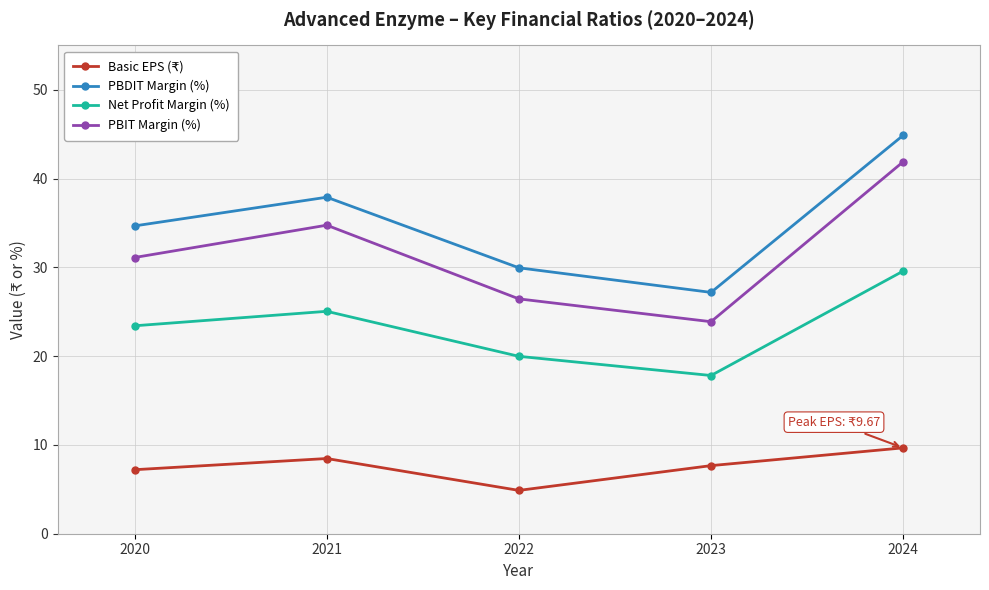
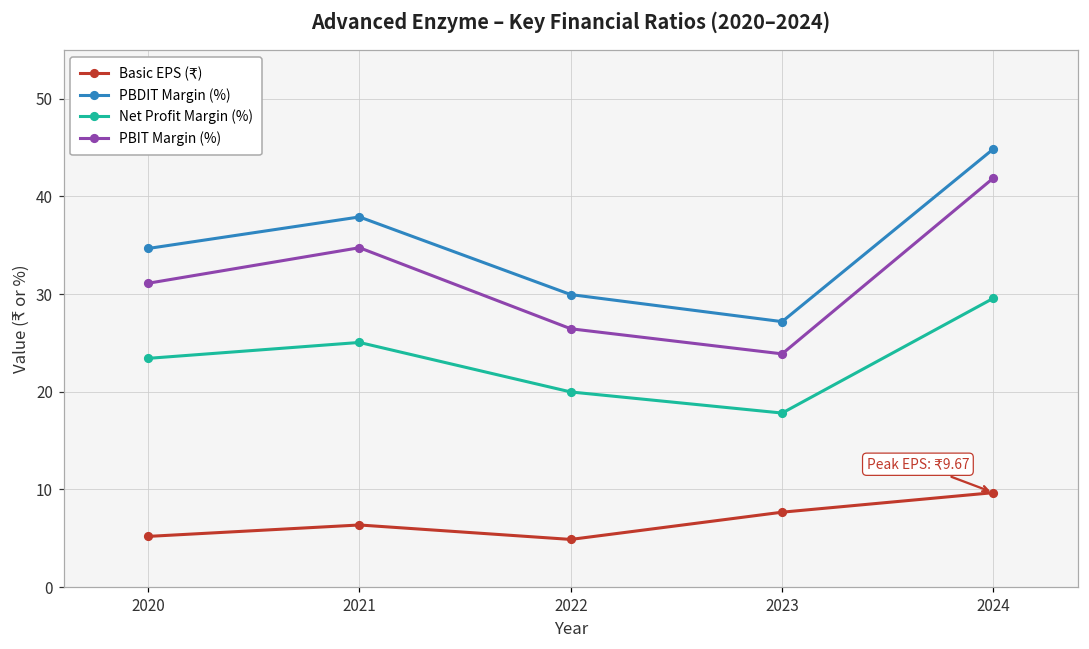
Basic EPS (₹), 2020: 7 -> 5
Basic EPS (₹), 2021: 8 -> 6
